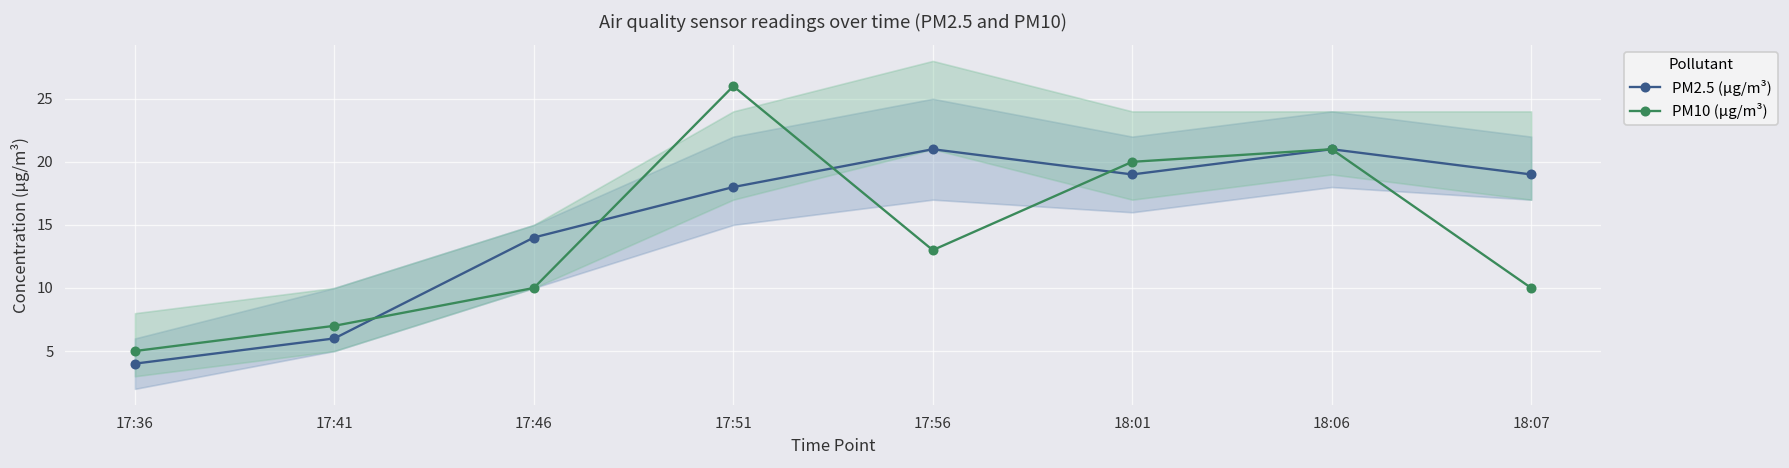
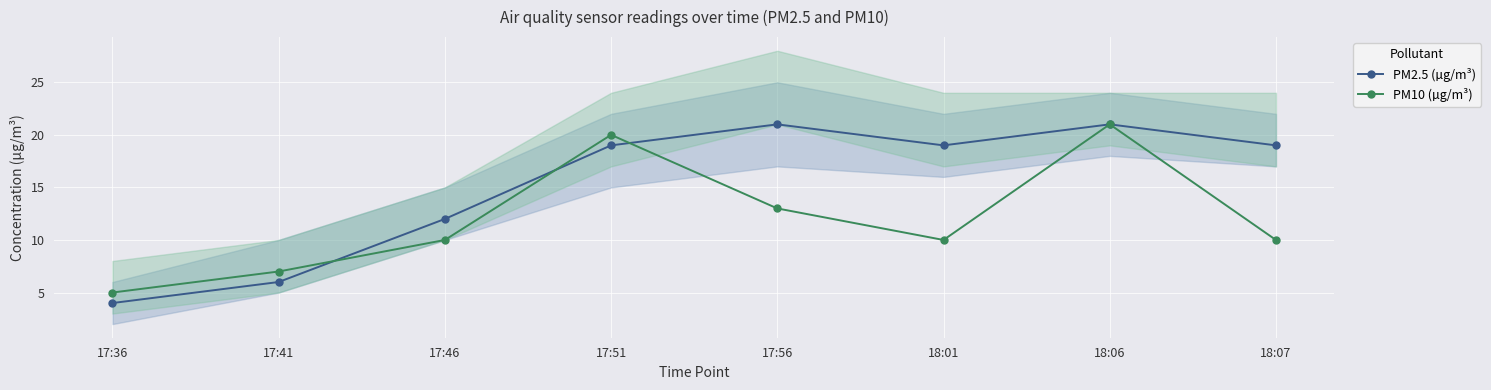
PM2.5 (µg/m³), 17:46: 14 -> 12
PM2.5 (µg/m³), 17:51: 18 -> 19
PM10 (µg/m³), 17:51: 26 -> 20
PM10 (µg/m³), 18:01: 20 -> 10
